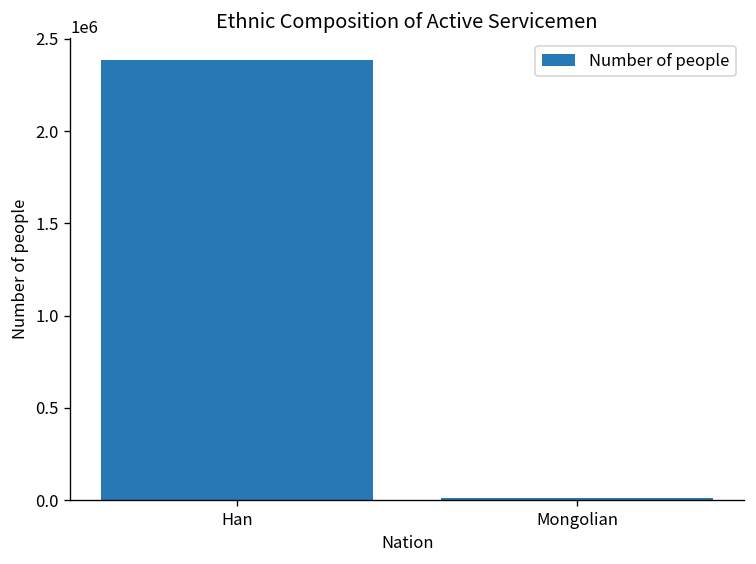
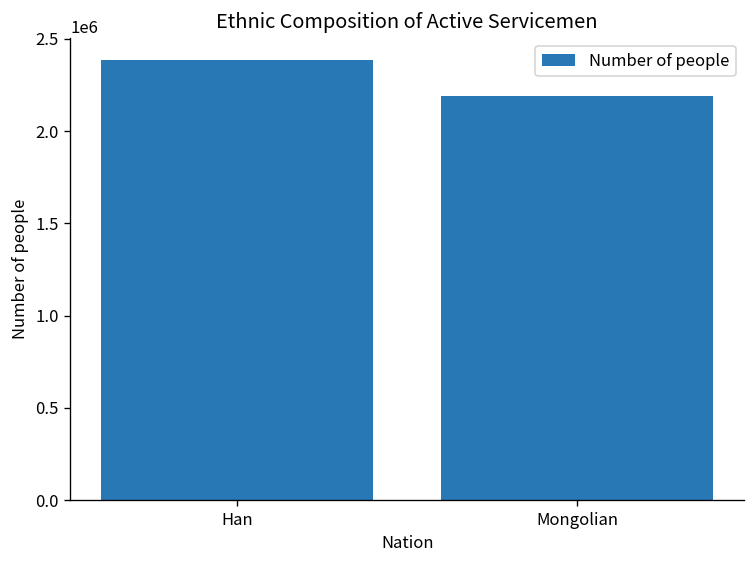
Mongolian: 10000 -> 2190000
